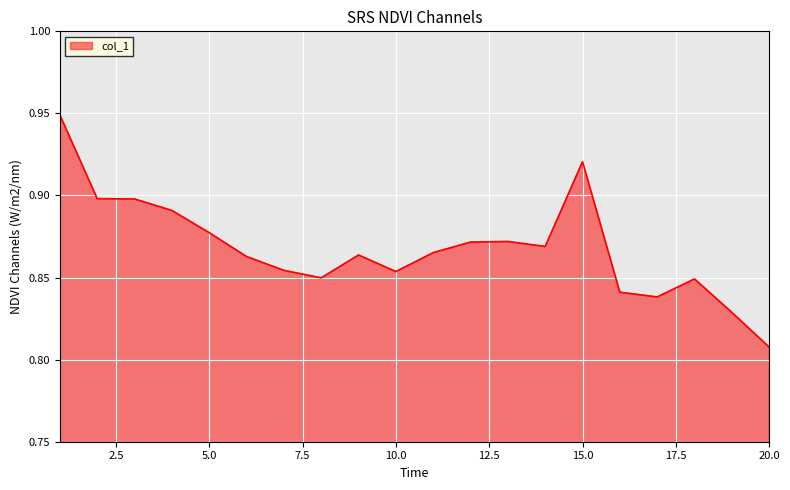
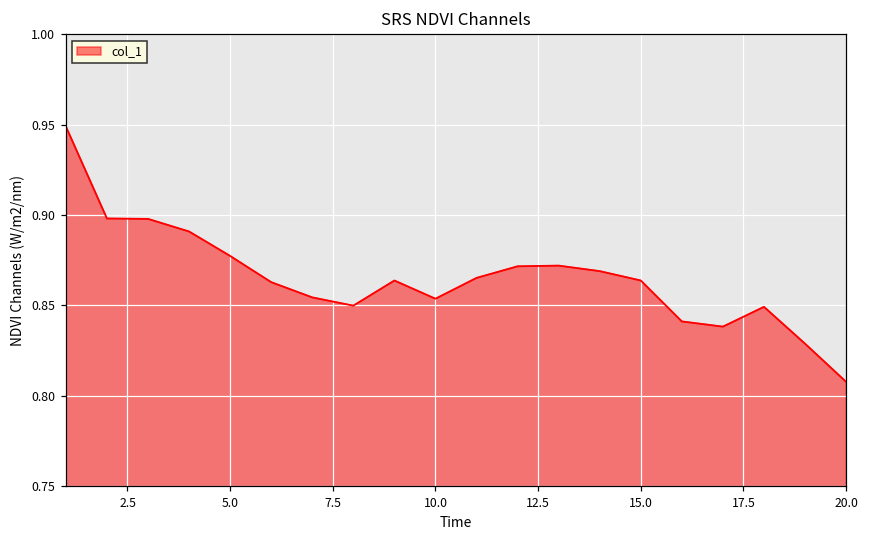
15.0: 0.921 -> 0.864
